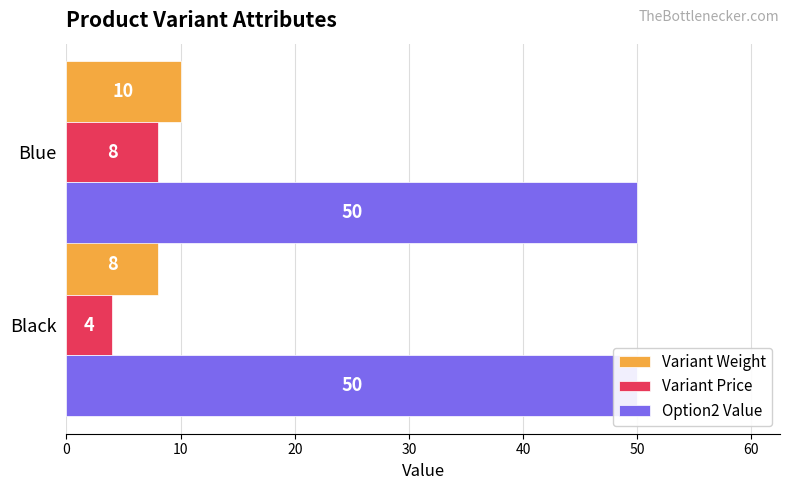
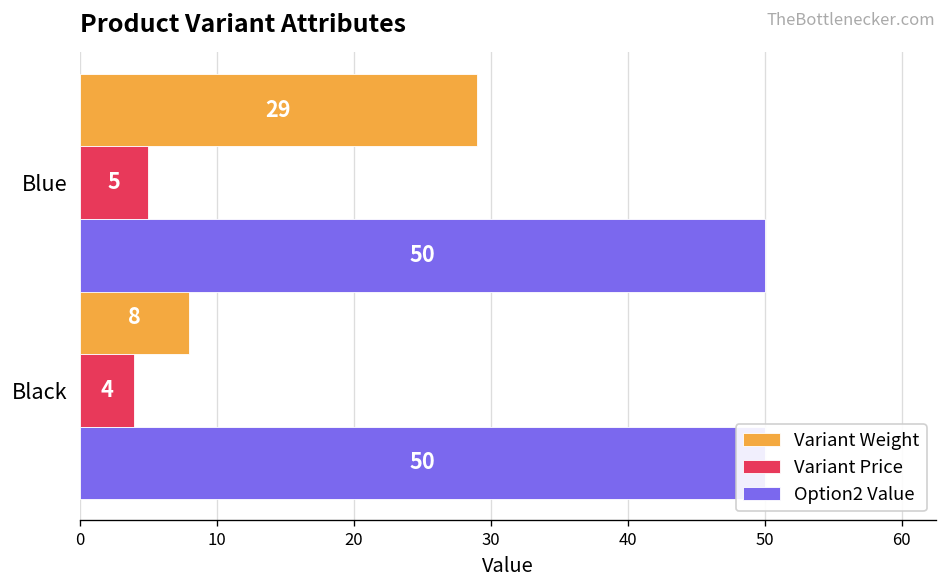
Variant Weight, Blue: 10 -> 29
Variant Price, Blue: 8 -> 5
